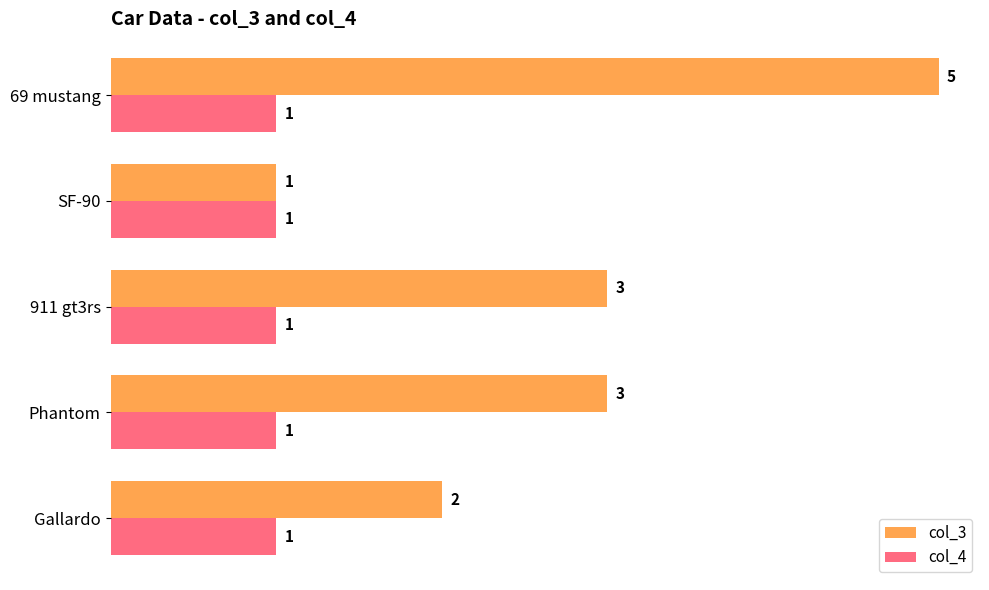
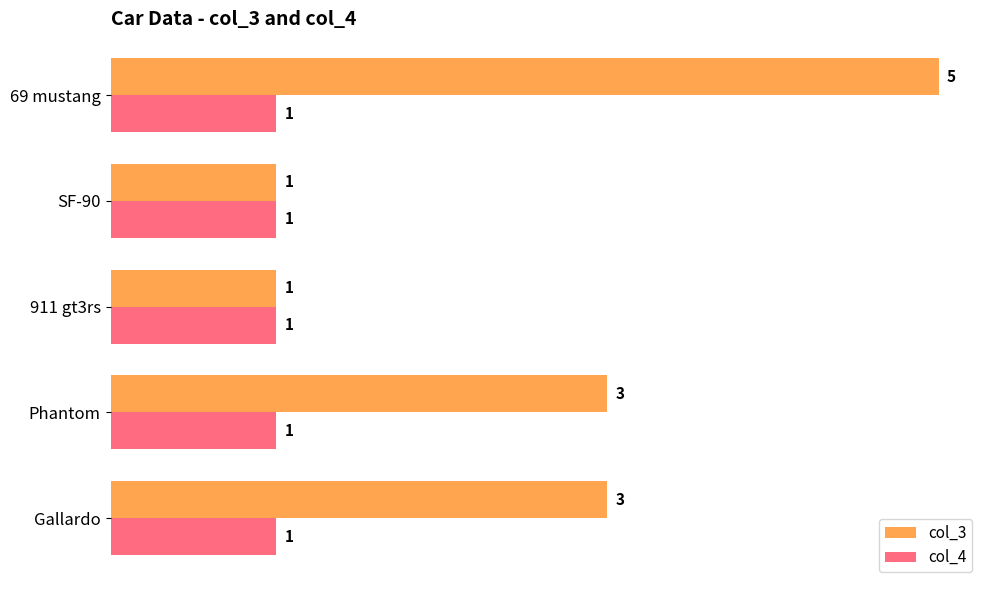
col_3, 911 gt3rs: 3 -> 1
col_3, Gallardo: 2 -> 3
